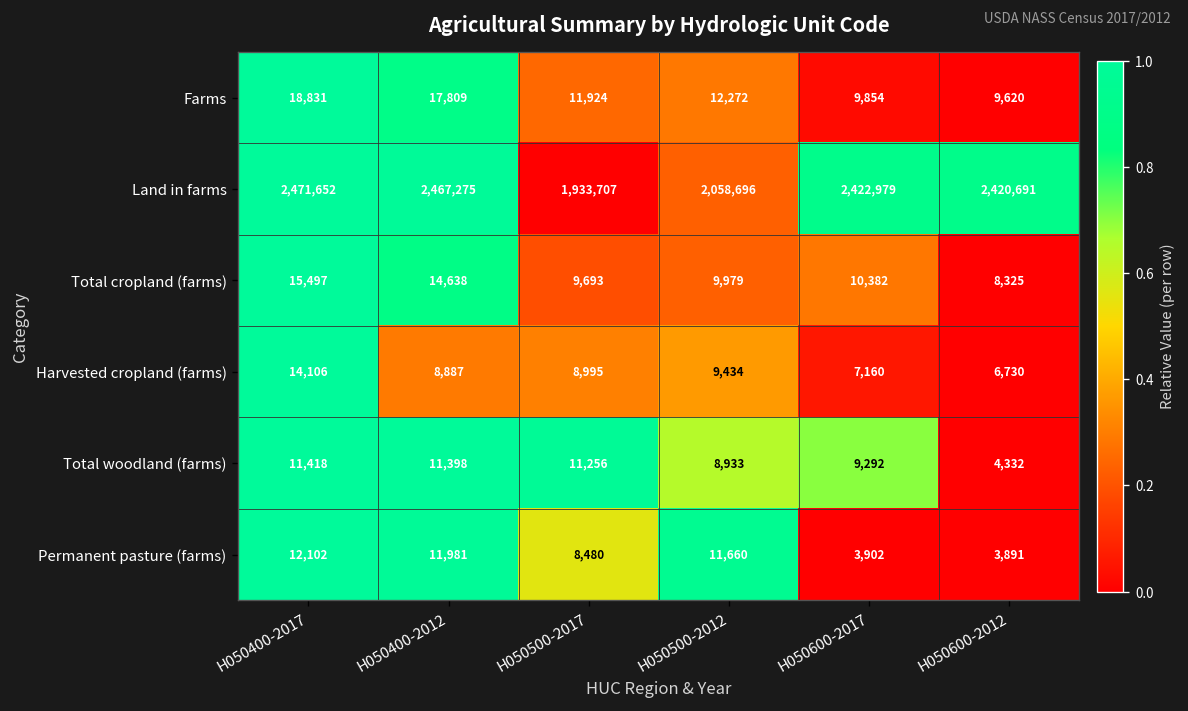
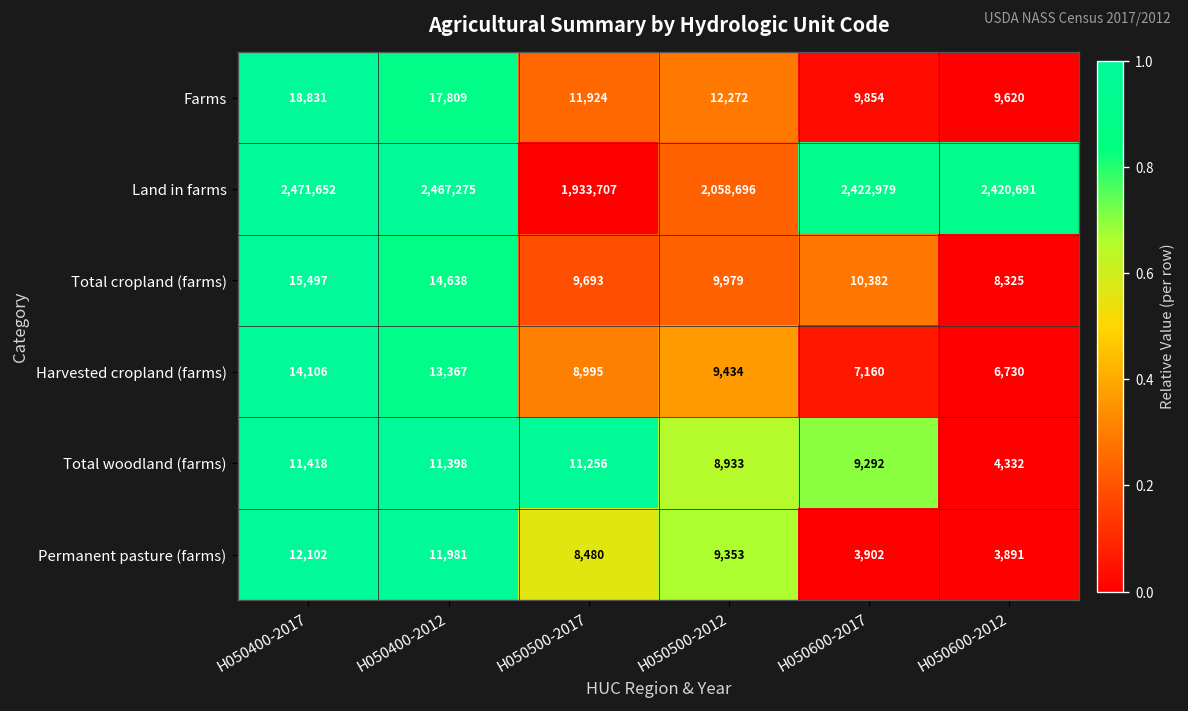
Harvested cropland (farms), H050400-2012: 8,887 -> 13,367
Permanent pasture (farms), H050500-2012: 11,660 -> 9,353
